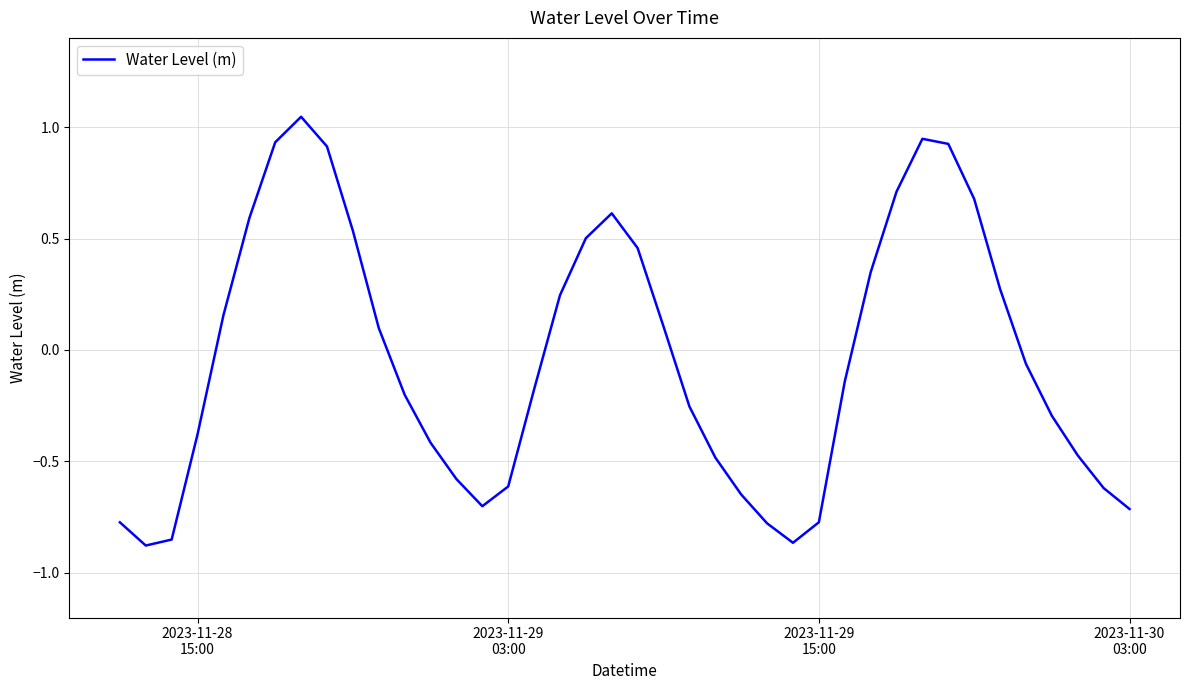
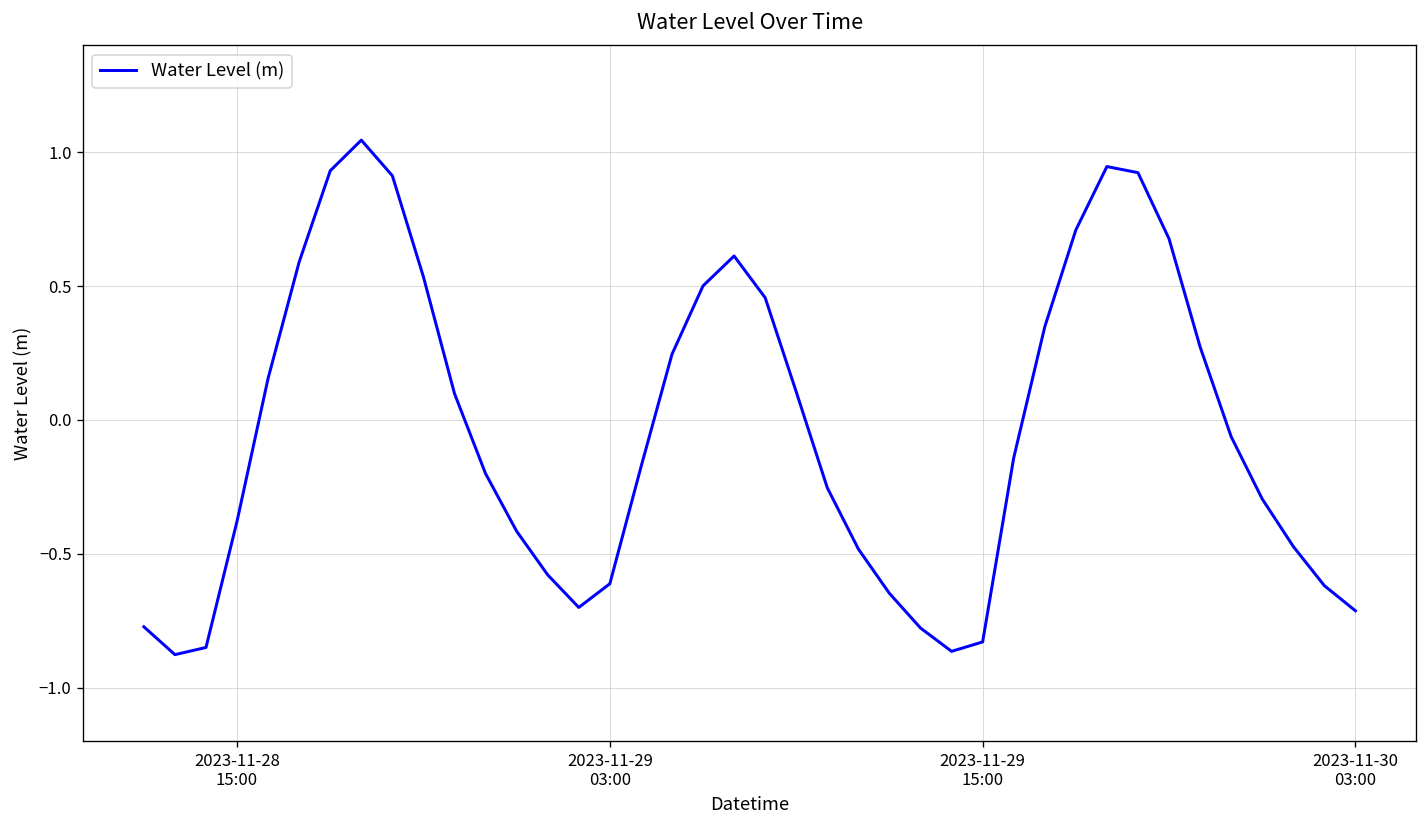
2023-11-29 15:00: -0.77 -> -0.83
